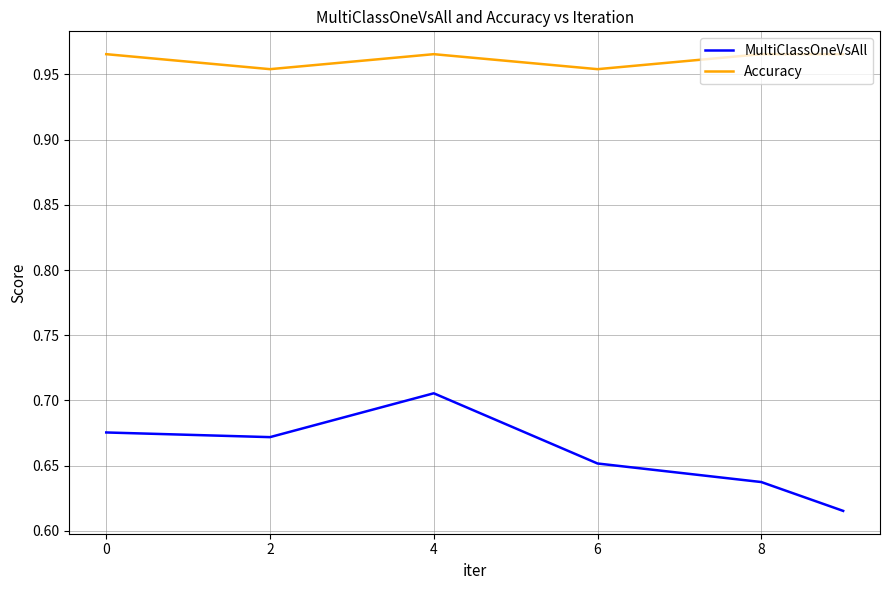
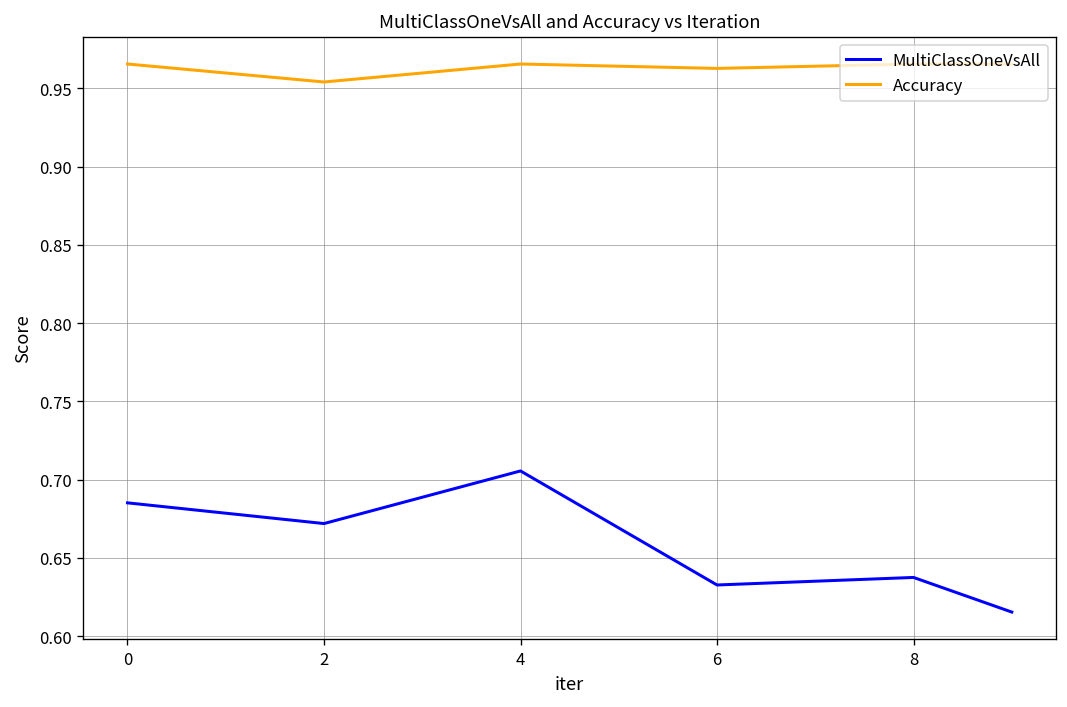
MultiClassOneVsAll, 0: 0.675 -> 0.685
MultiClassOneVsAll, 6: 0.652 -> 0.633
Accuracy, 6: 0.954 -> 0.963
